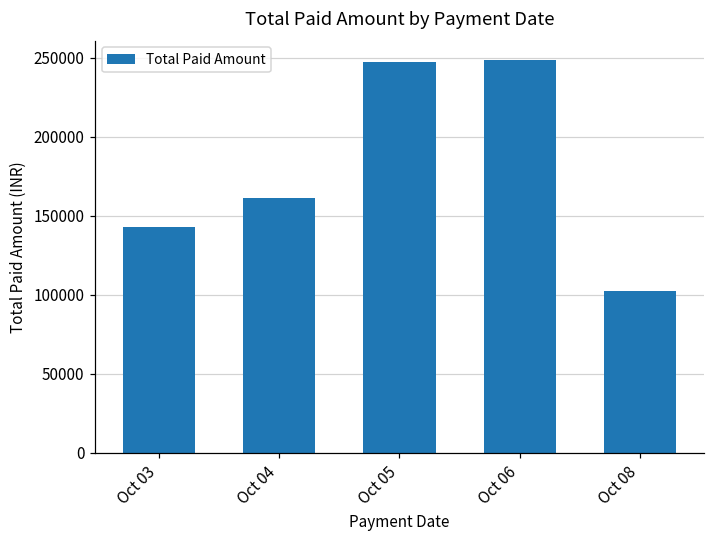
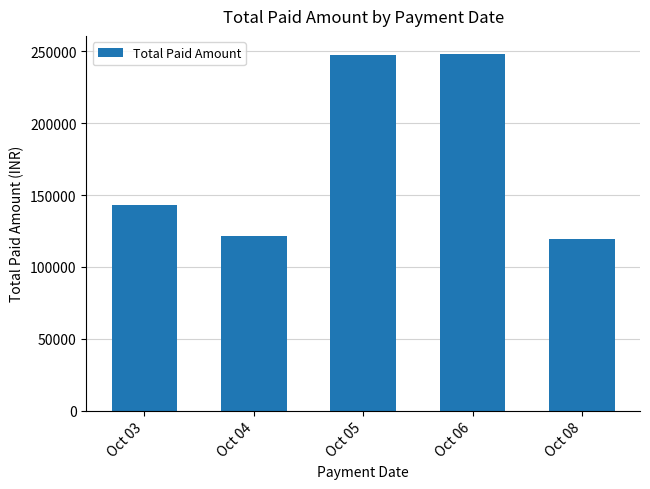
Oct 04: 161000 -> 121000
Oct 08: 102000 -> 119000
